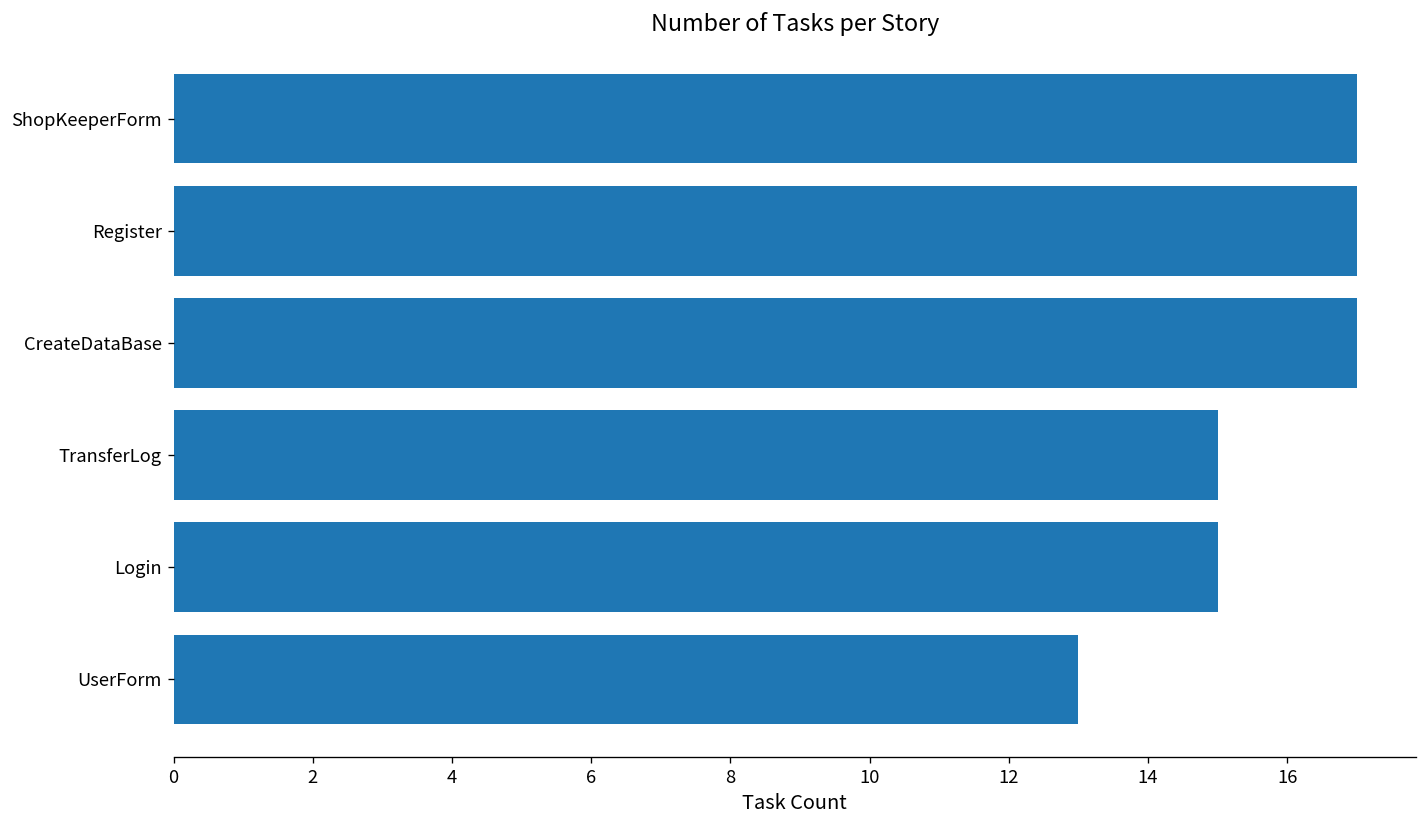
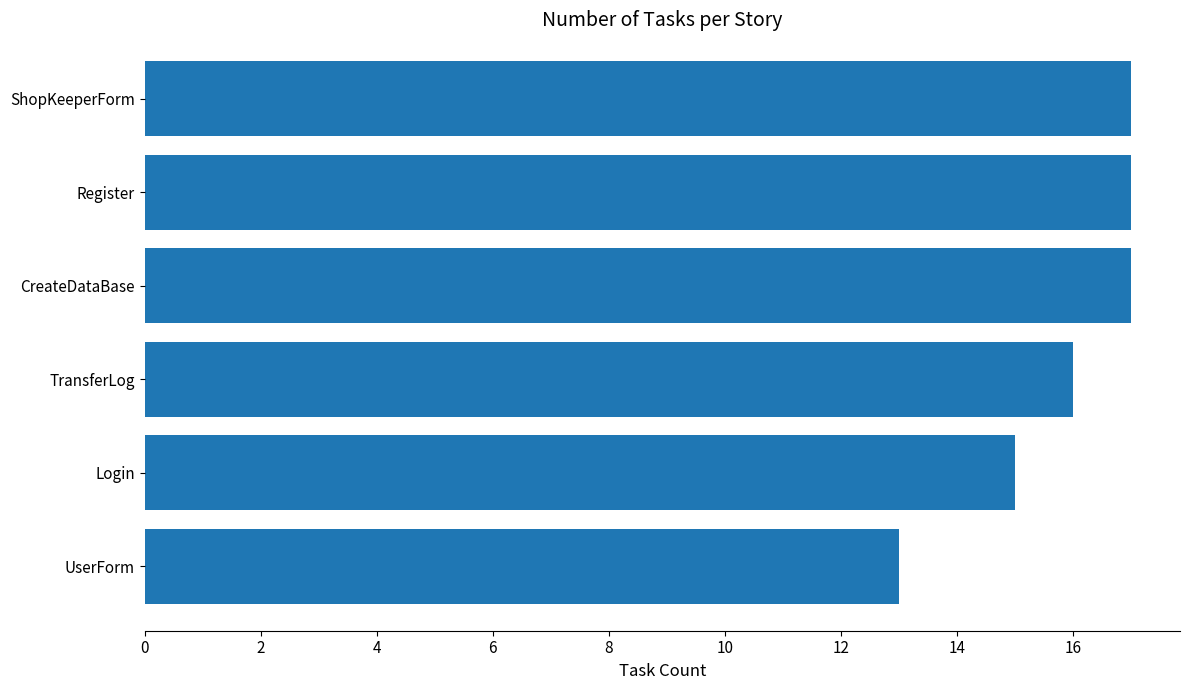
TransferLog: 15 -> 16
